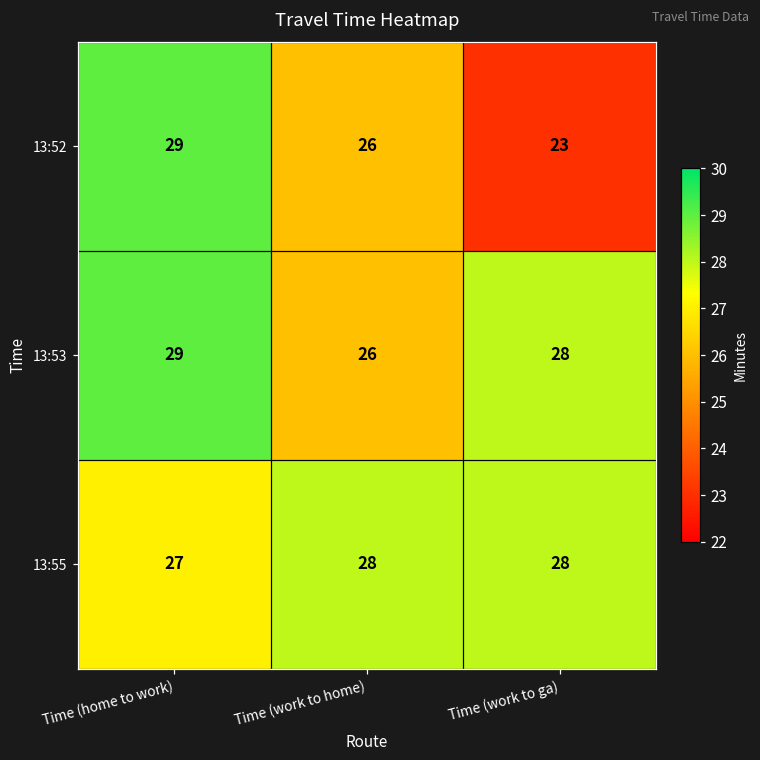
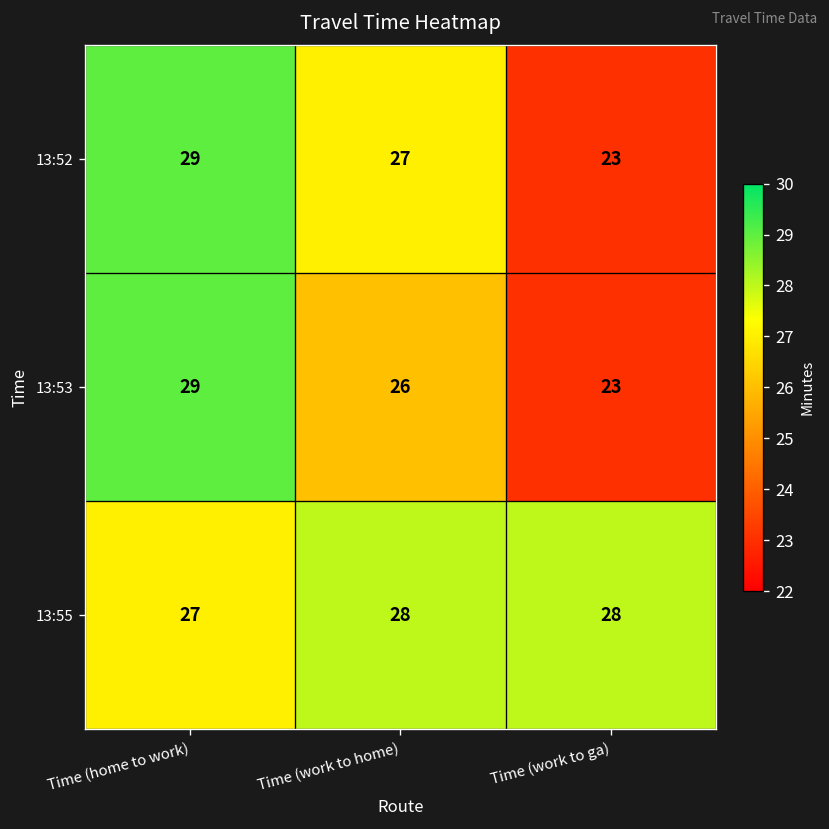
13:52, Time (work to home): 26 -> 27
13:53, Time (work to ga): 28 -> 23
